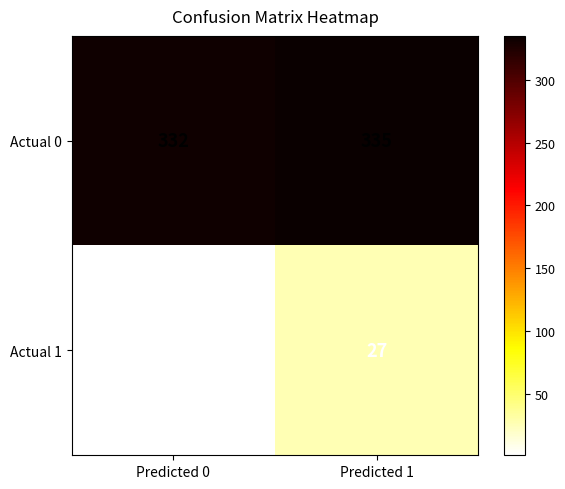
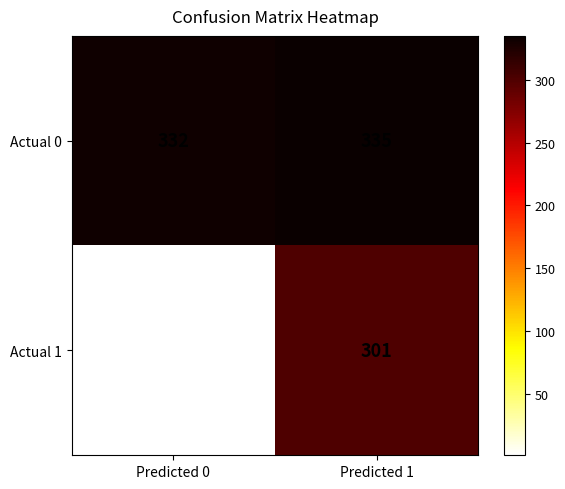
Actual 1, Predicted 1: 27 -> 301
